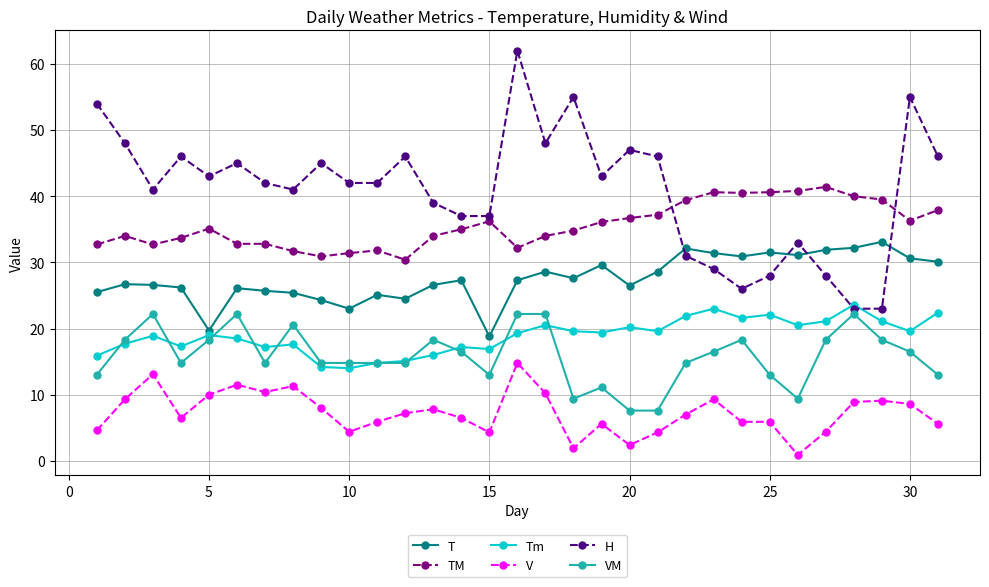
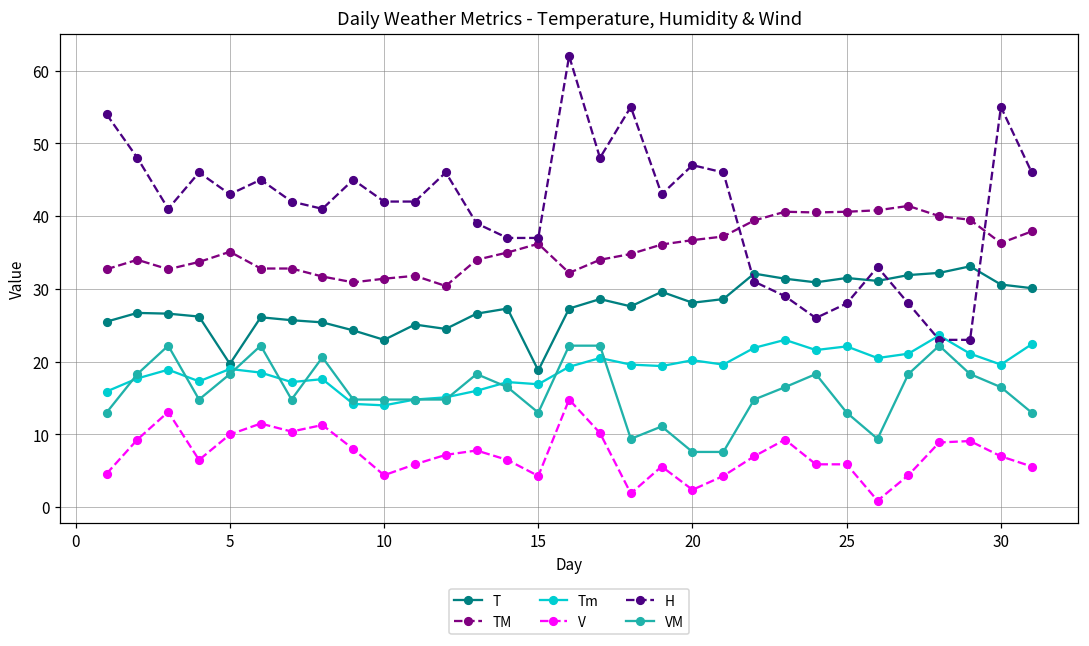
T, 20: 27 -> 28
V, 30: 9 -> 7
